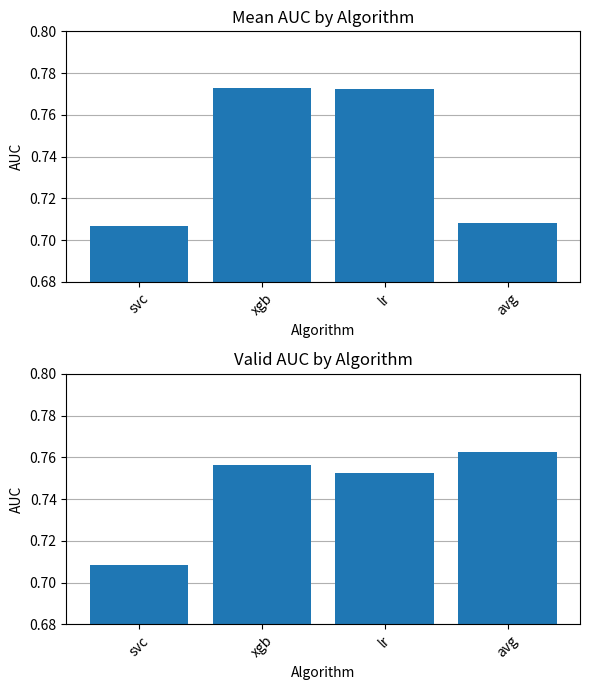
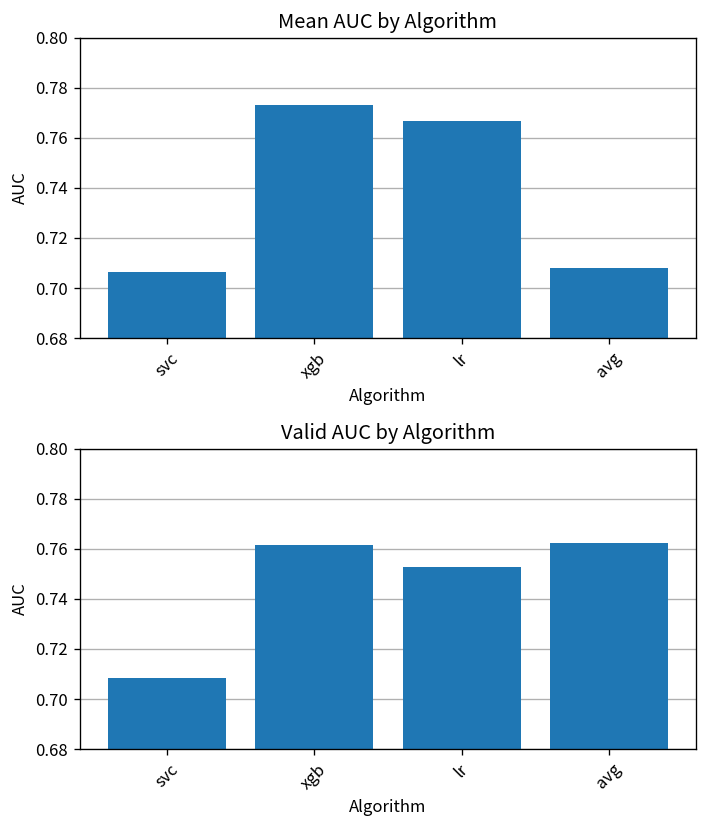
Mean AUC by Algorithm, lr: 0.773 -> 0.767
Valid AUC by Algorithm, xgb: 0.756 -> 0.761
